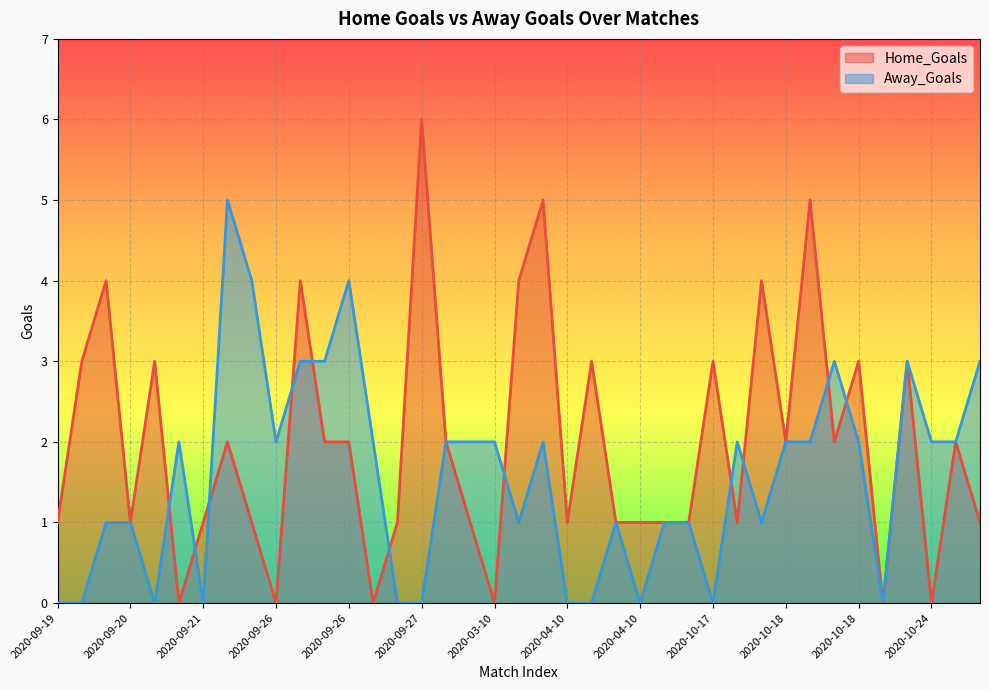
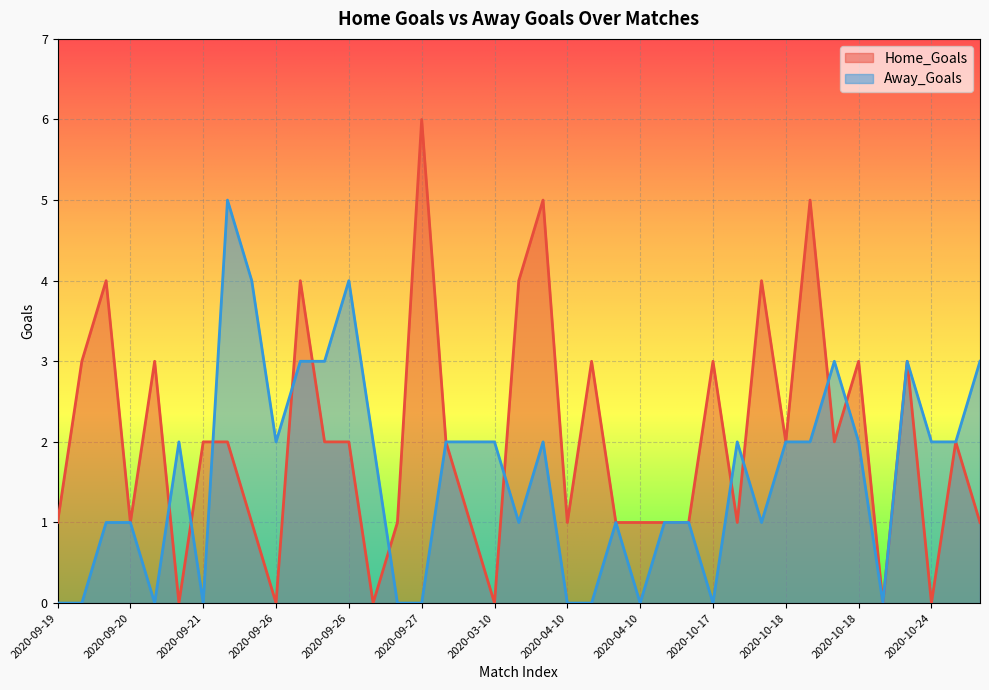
Home_Goals, 2020-09-21: 1 -> 2
